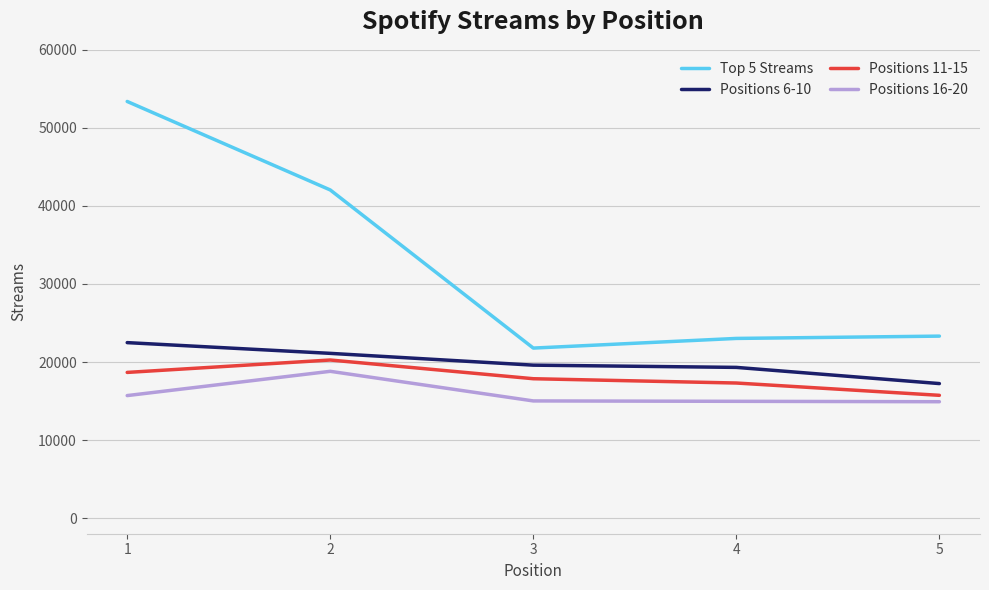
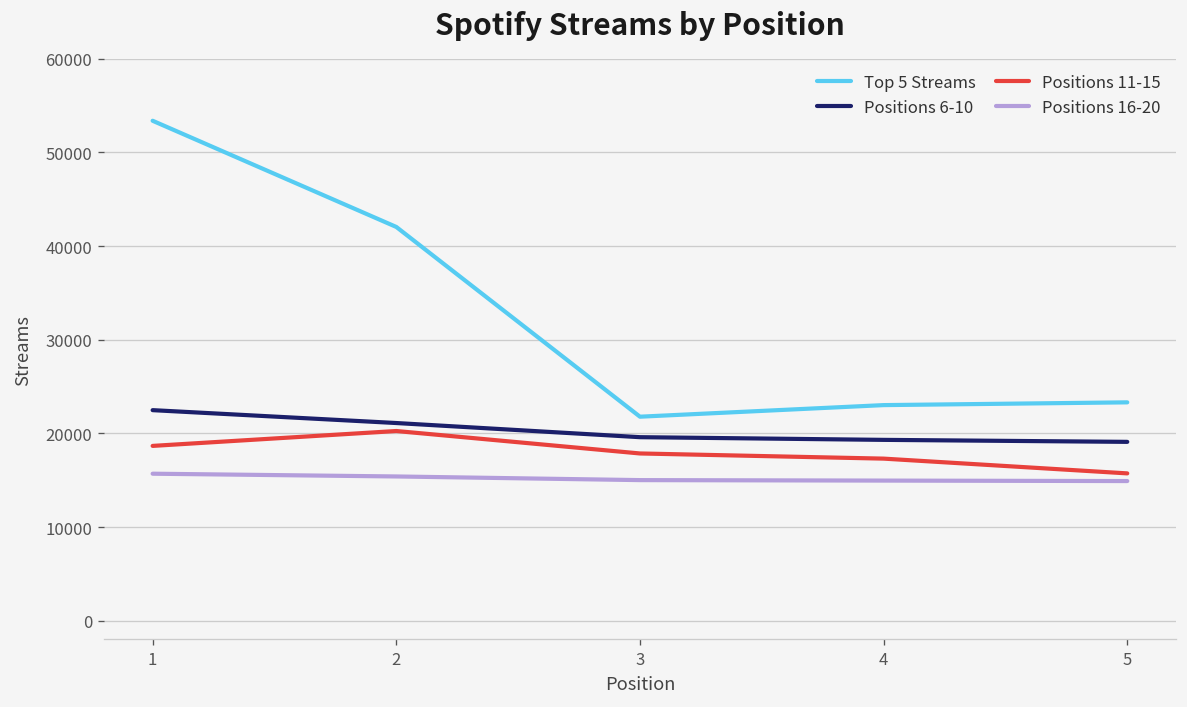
Positions 16-20, 2: 19000 -> 15000
Positions 6-10, 5: 17000 -> 19000
